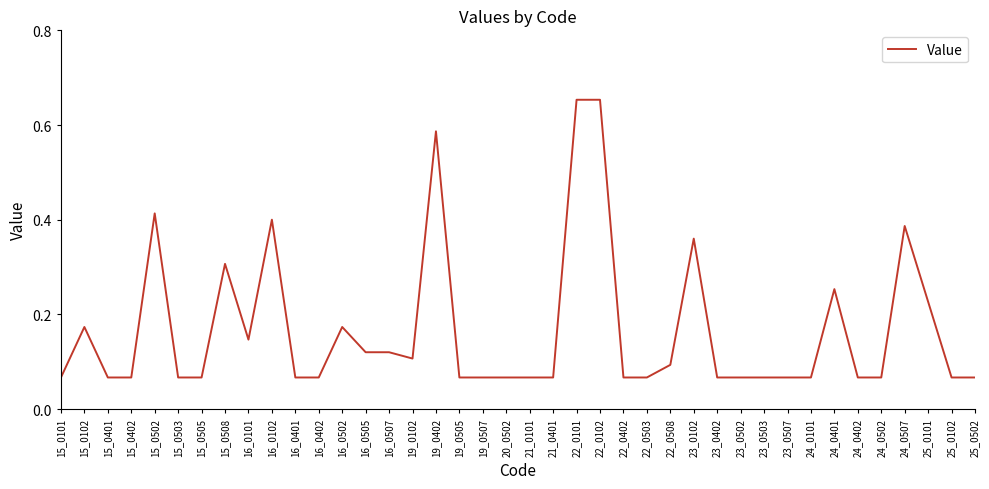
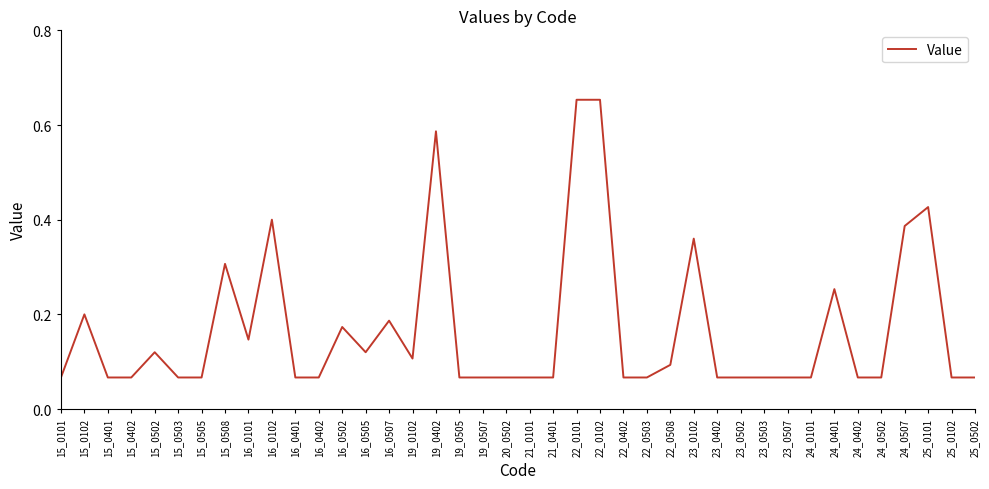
15_0102: 0.17 -> 0.20
15_0502: 0.41 -> 0.12
16_0507: 0.12 -> 0.19
25_0101: 0.23 -> 0.43
